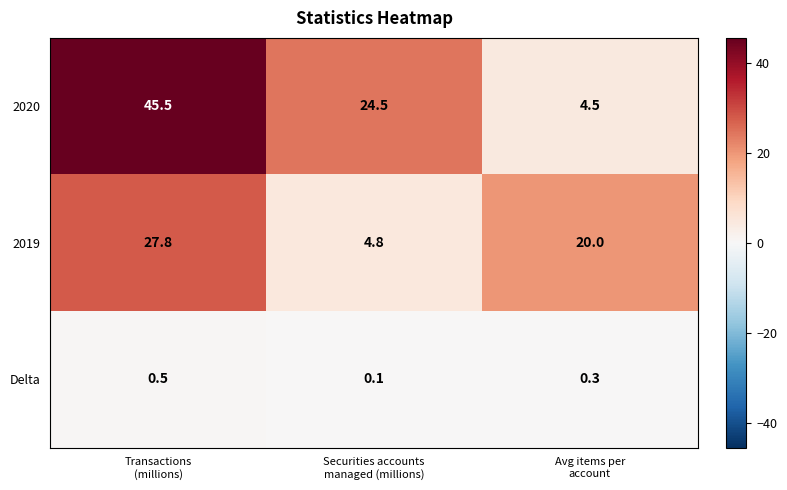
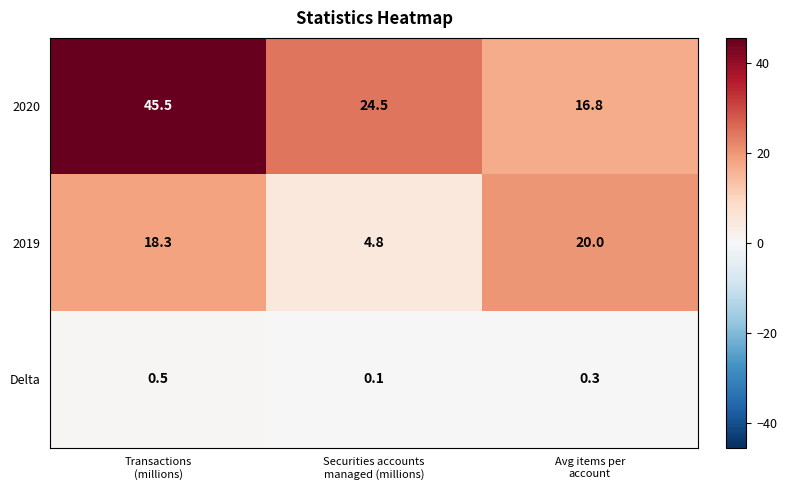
2020, Avg items per account: 4.5 -> 16.8
2019, Transactions (millions): 27.8 -> 18.3
